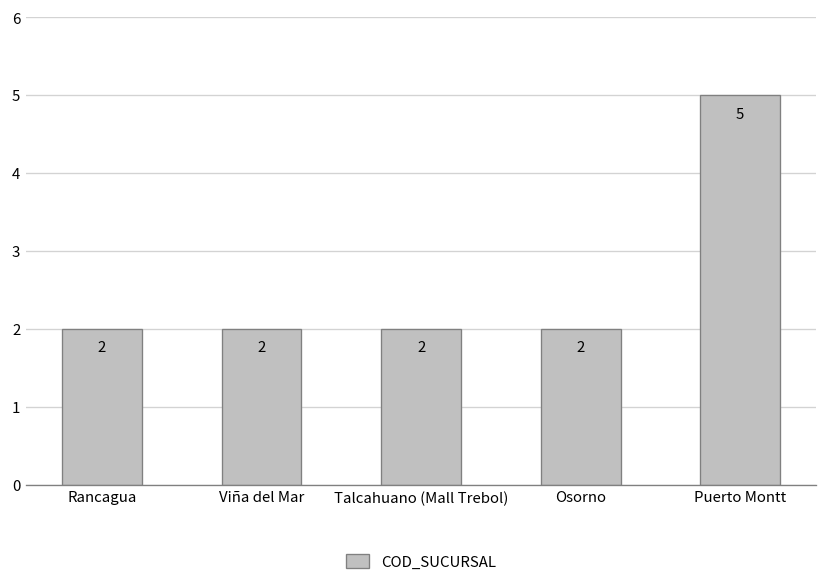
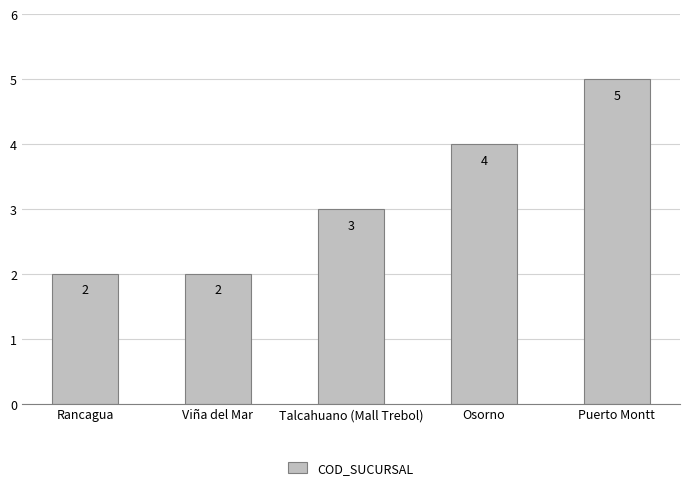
Talcahuano (Mall Trebol): 2 -> 3
Osorno: 2 -> 4
